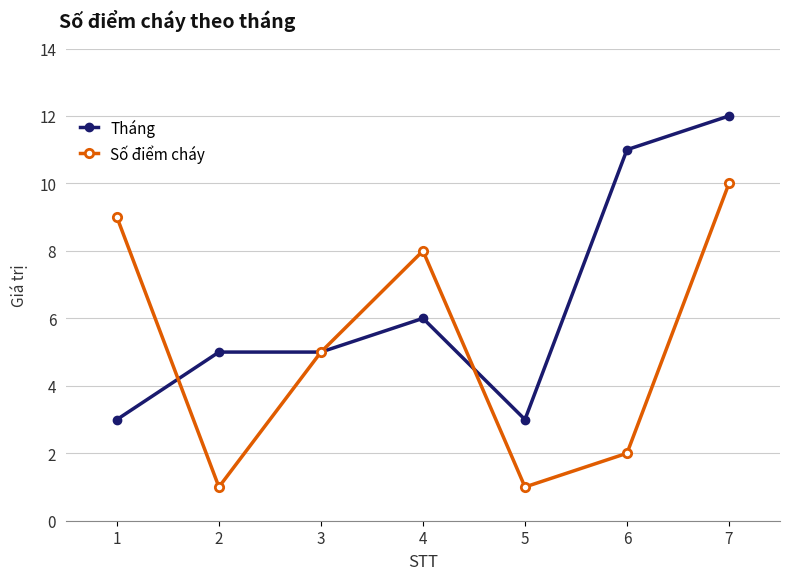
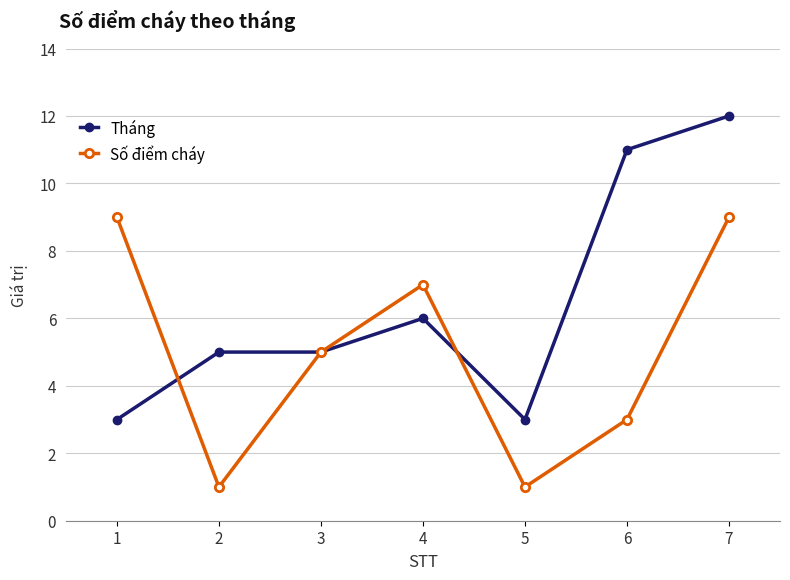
Số điểm cháy, 4: 8 -> 7
Số điểm cháy, 6: 2 -> 3
Số điểm cháy, 7: 10 -> 9
